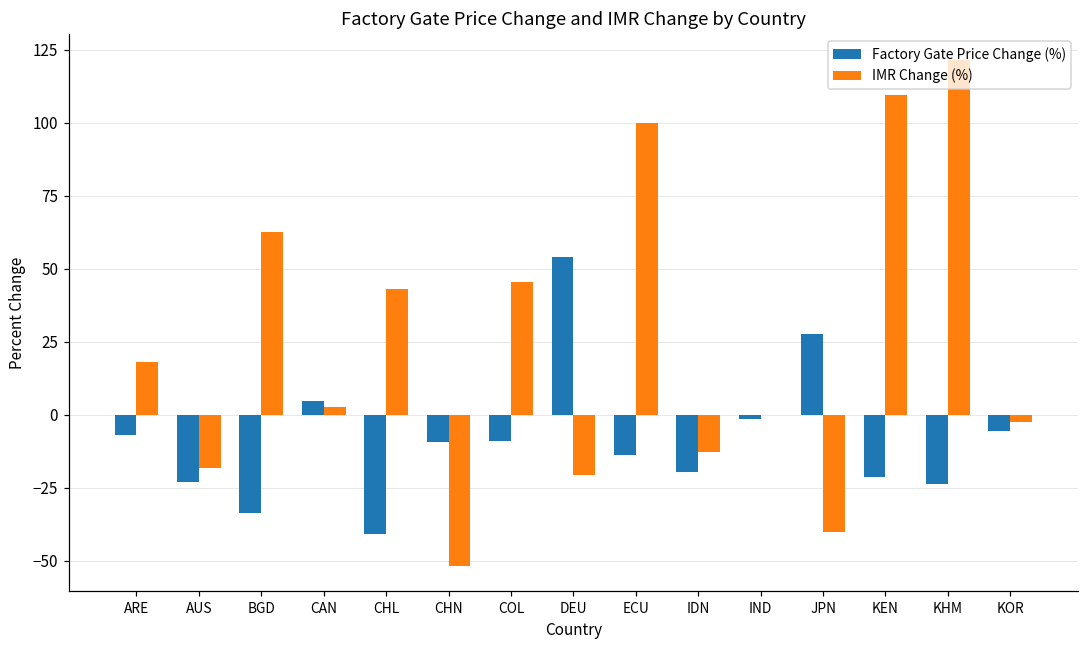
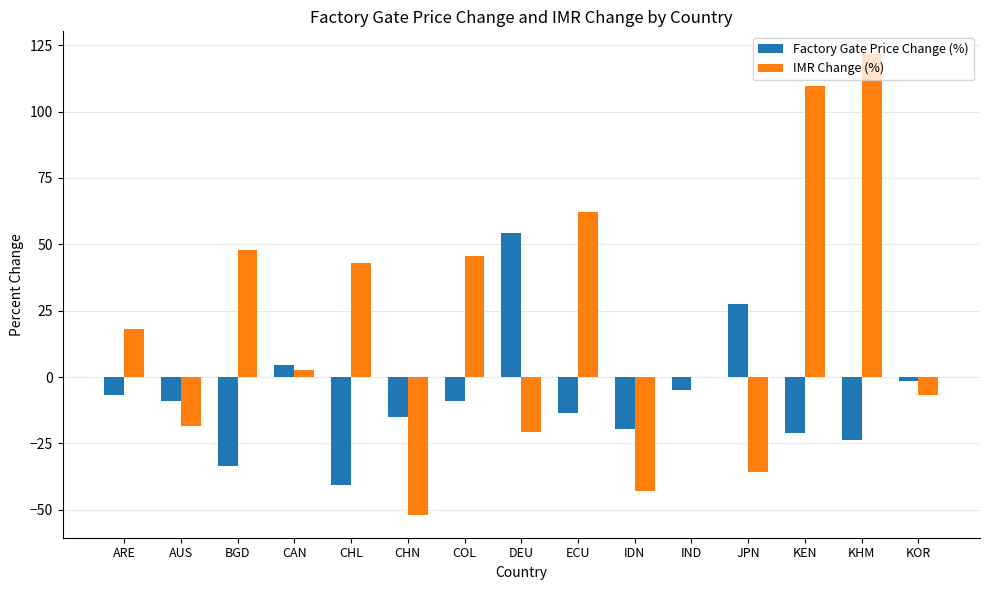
Factory Gate Price Change (%), AUS: -23 -> -9
IMR Change (%), BGD: 63 -> 48
Factory Gate Price Change (%), CHN: -9 -> -15
IMR Change (%), ECU: 100 -> 62
IMR Change (%), IDN: -13 -> -43
Factory Gate Price Change (%), IND: -2 -> -5
IMR Change (%), JPN: -40 -> -36
Factory Gate Price Change (%), KOR: -6 -> -1
IMR Change (%), KOR: -2 -> -7
